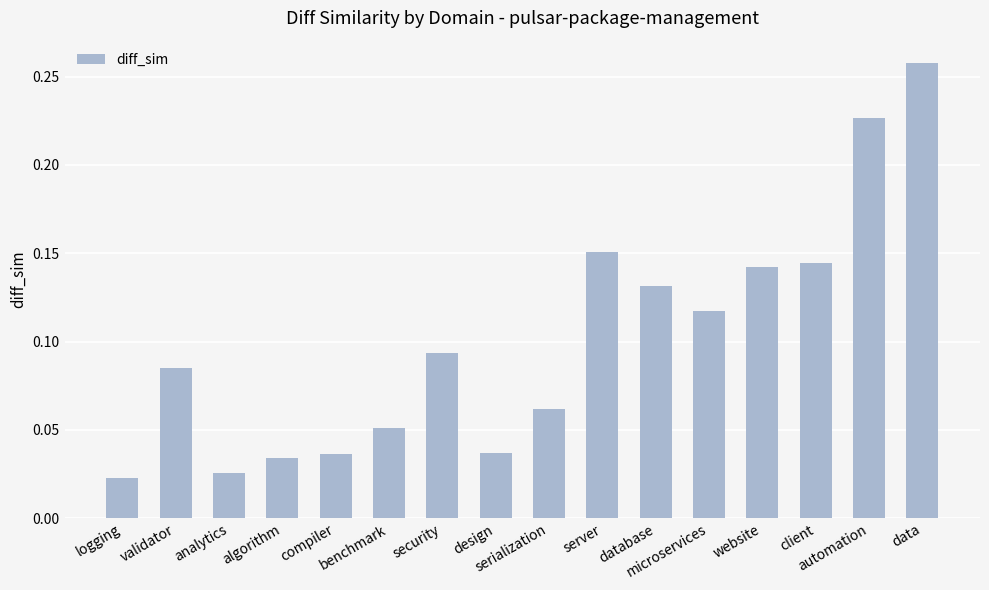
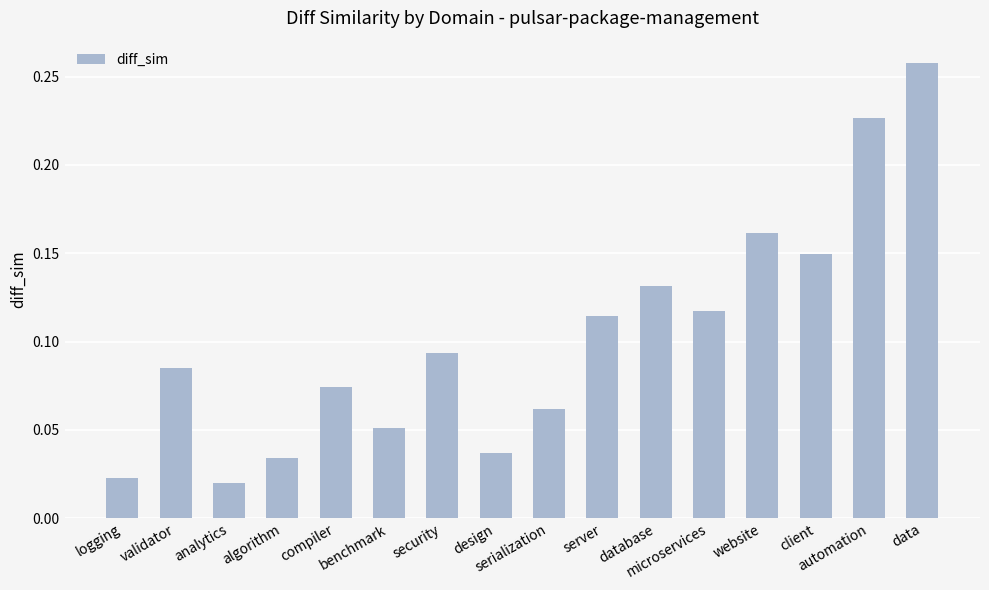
analytics: 0.026 -> 0.020
compiler: 0.036 -> 0.074
server: 0.151 -> 0.114
website: 0.142 -> 0.161
client: 0.144 -> 0.150
